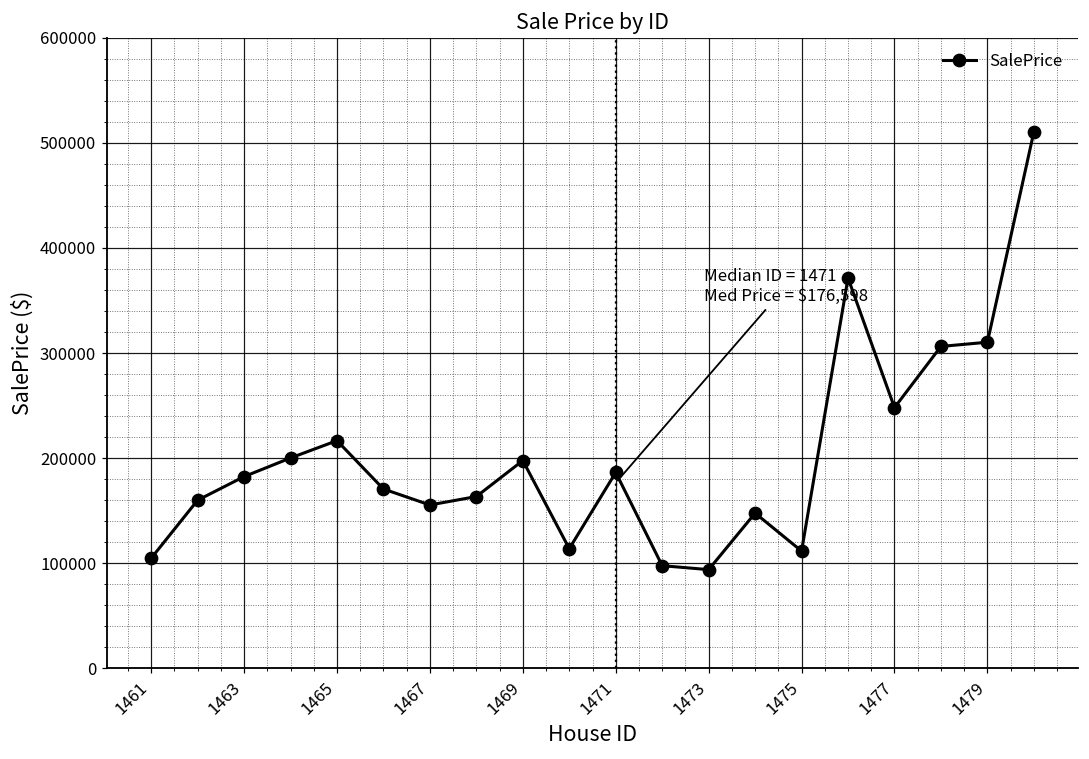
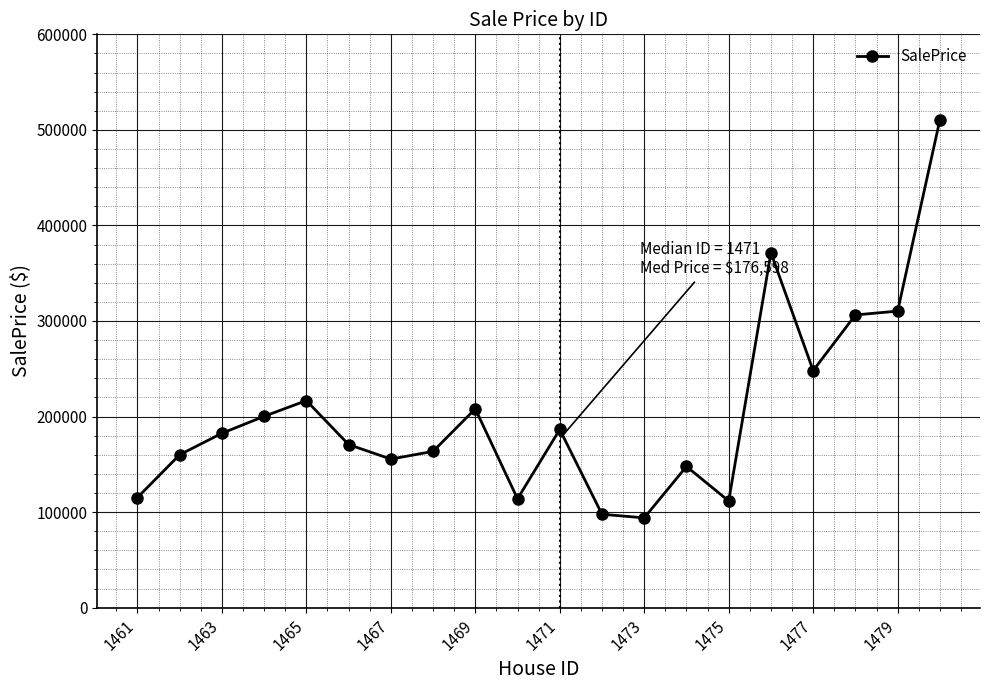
1461: 100000 -> 120000
1469: 200000 -> 210000
